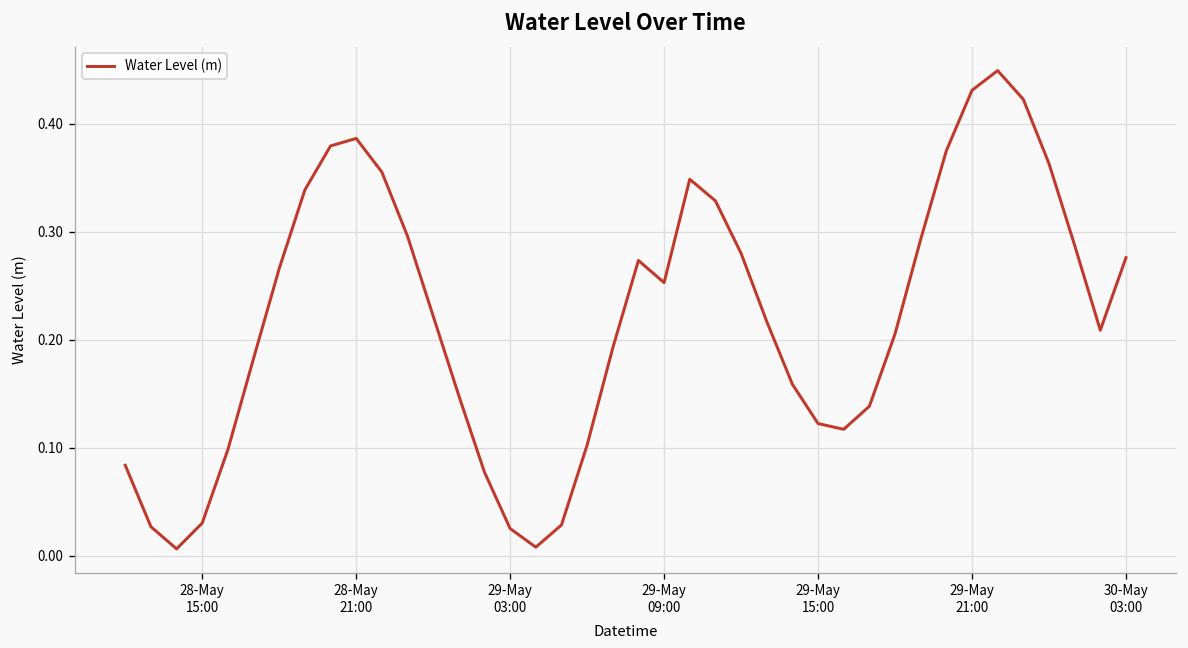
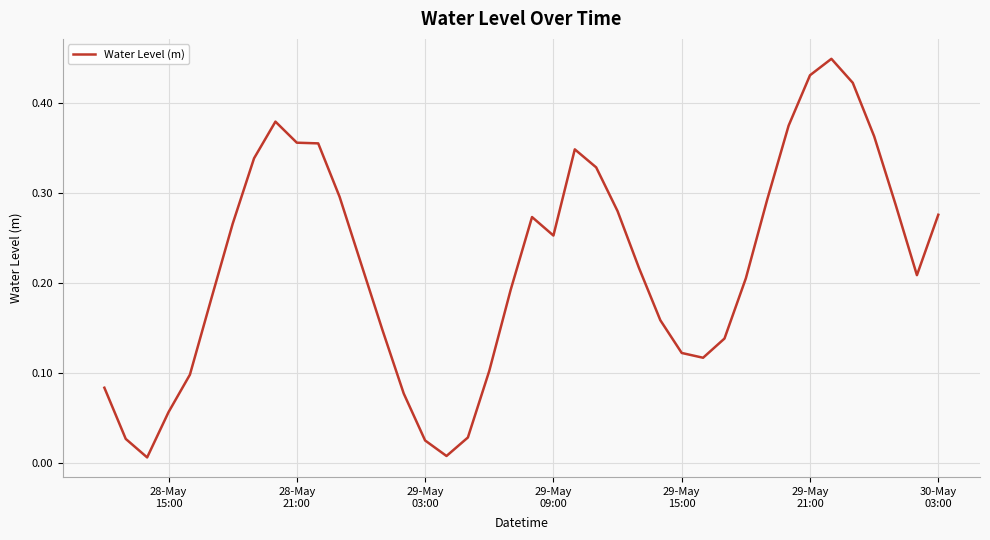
28-May 15:00: 0.03 -> 0.06
28-May 21:00: 0.39 -> 0.36
